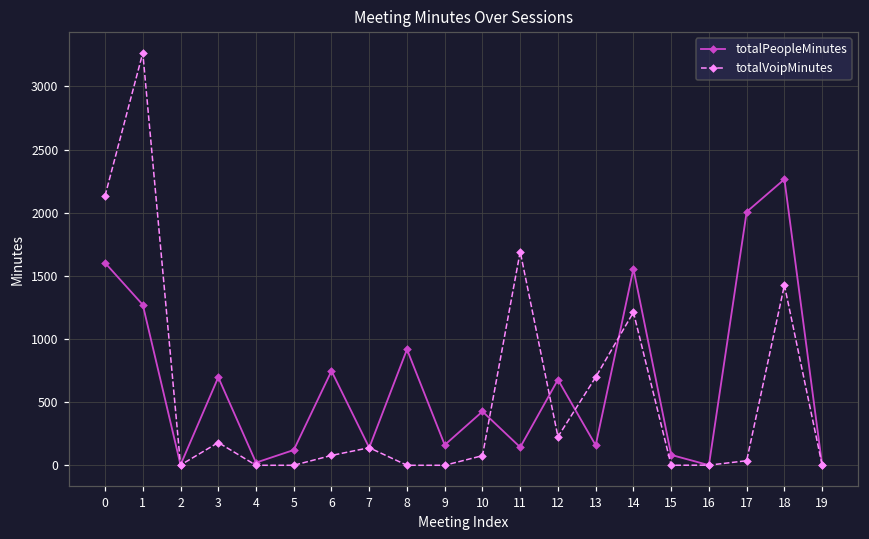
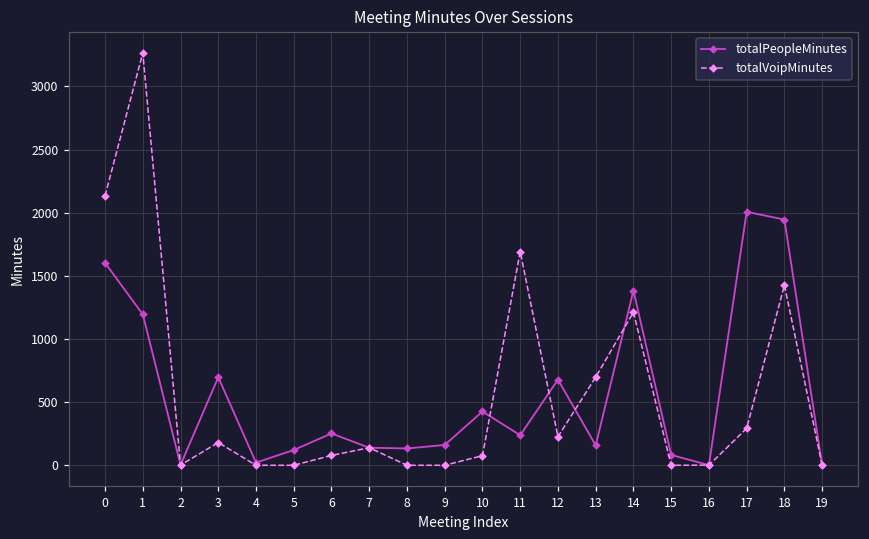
totalPeopleMinutes, 1: 1270 -> 1200
totalPeopleMinutes, 6: 750 -> 250
totalPeopleMinutes, 8: 920 -> 130
totalPeopleMinutes, 11: 140 -> 240
totalPeopleMinutes, 14: 1560 -> 1380
totalVoipMinutes, 17: 40 -> 290
totalPeopleMinutes, 18: 2270 -> 1950
